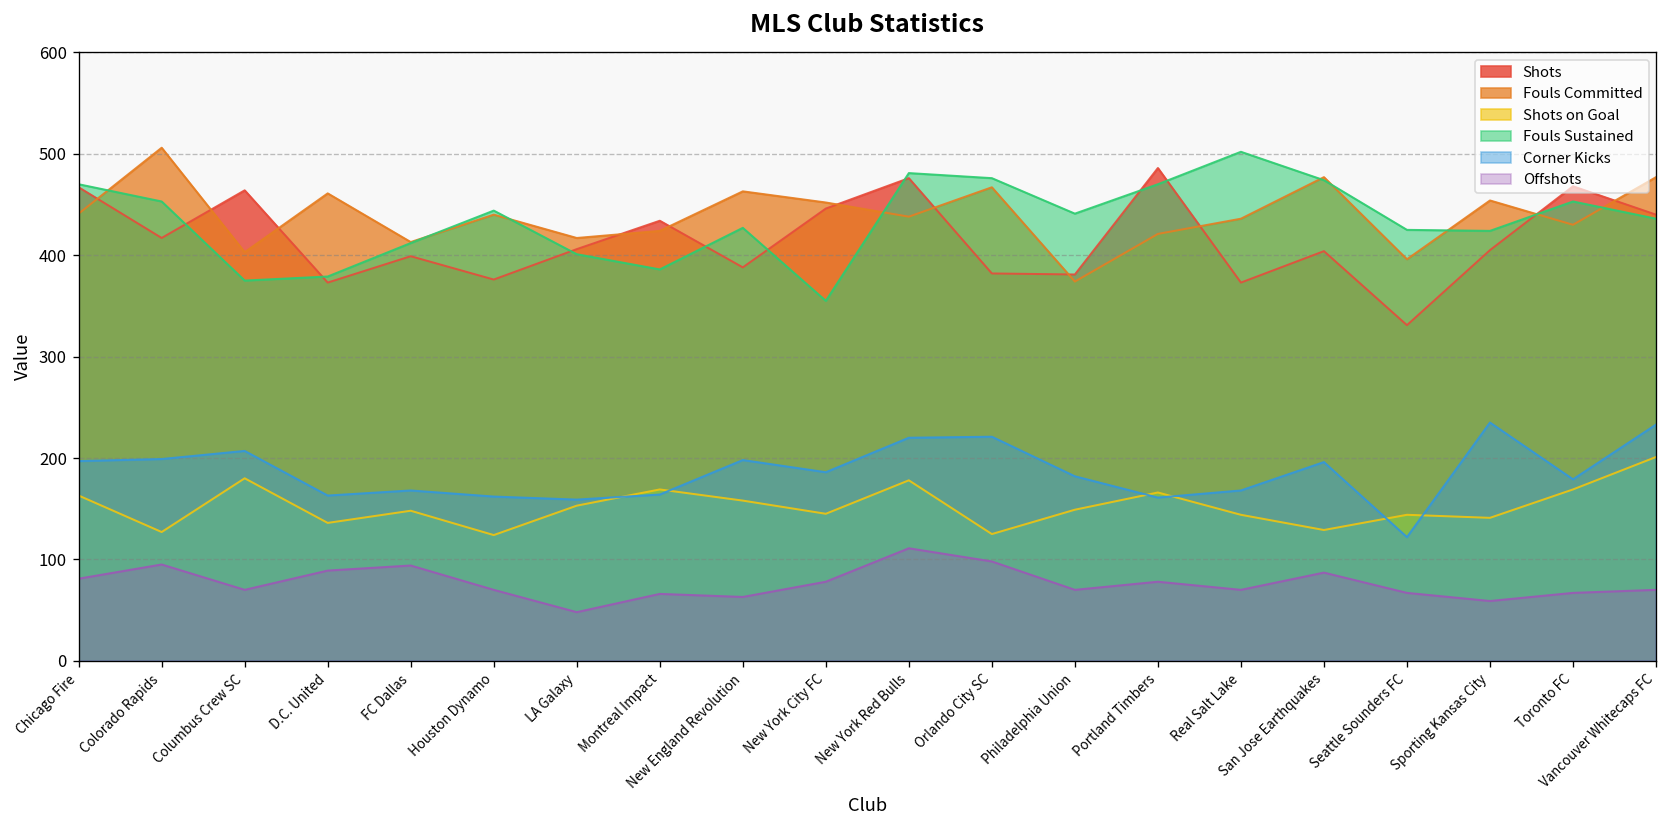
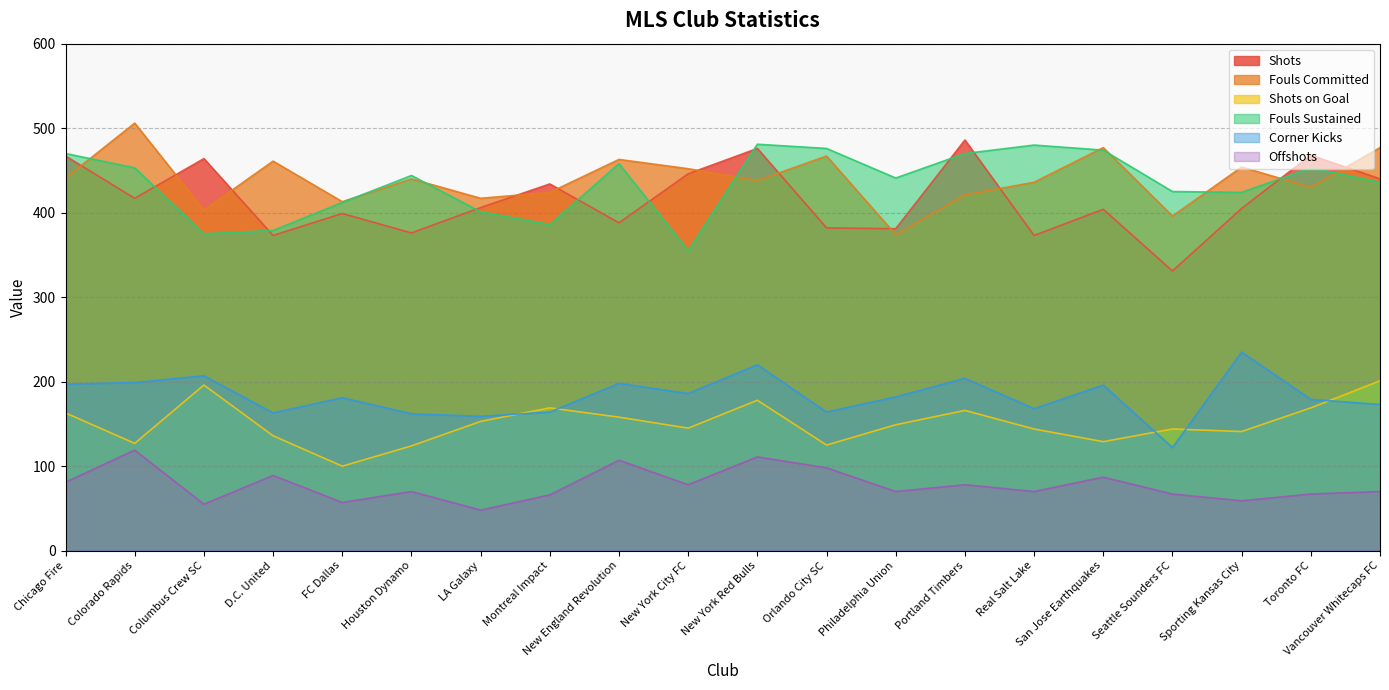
Offshots, Colorado Rapids: 100 -> 120
Shots on Goal, Columbus Crew SC: 180 -> 200
Offshots, Columbus Crew SC: 70 -> 60
Shots on Goal, FC Dallas: 150 -> 100
Corner Kicks, FC Dallas: 170 -> 180
Offshots, FC Dallas: 90 -> 60
Fouls Sustained, New England Revolution: 430 -> 460
Offshots, New England Revolution: 60 -> 110
Corner Kicks, Orlando City SC: 220 -> 160
Corner Kicks, Portland Timbers: 160 -> 200
Fouls Sustained, Real Salt Lake: 500 -> 480
Corner Kicks, Vancouver Whitecaps FC: 230 -> 170
